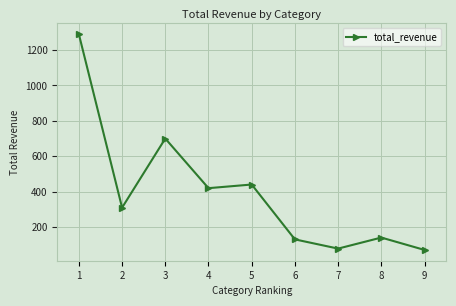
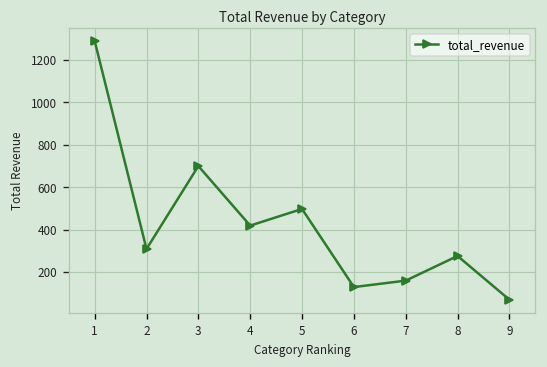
5: 440 -> 500
7: 80 -> 160
8: 140 -> 280
